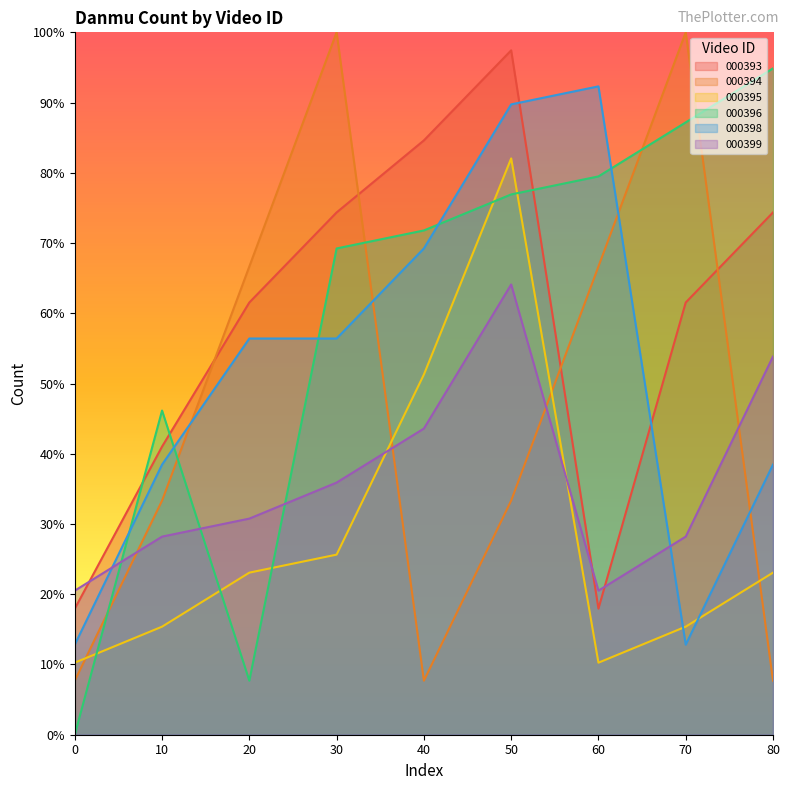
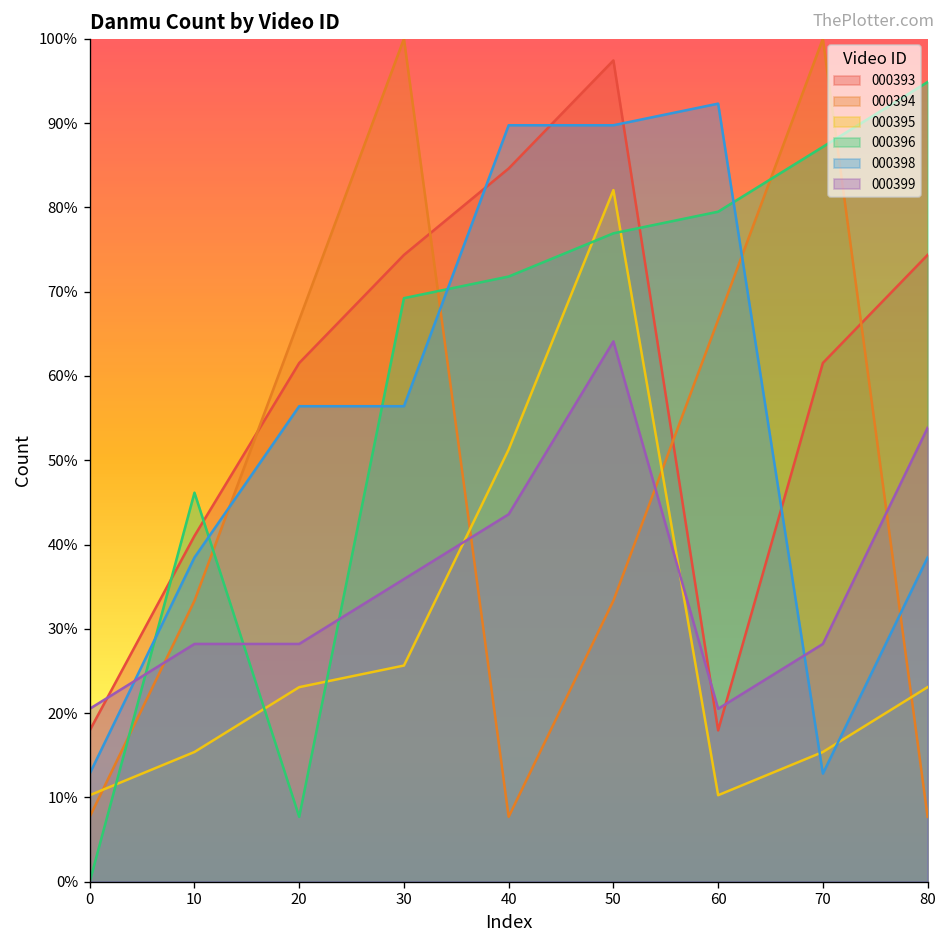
000399, 20: 31% -> 28%
000398, 40: 69% -> 90%
